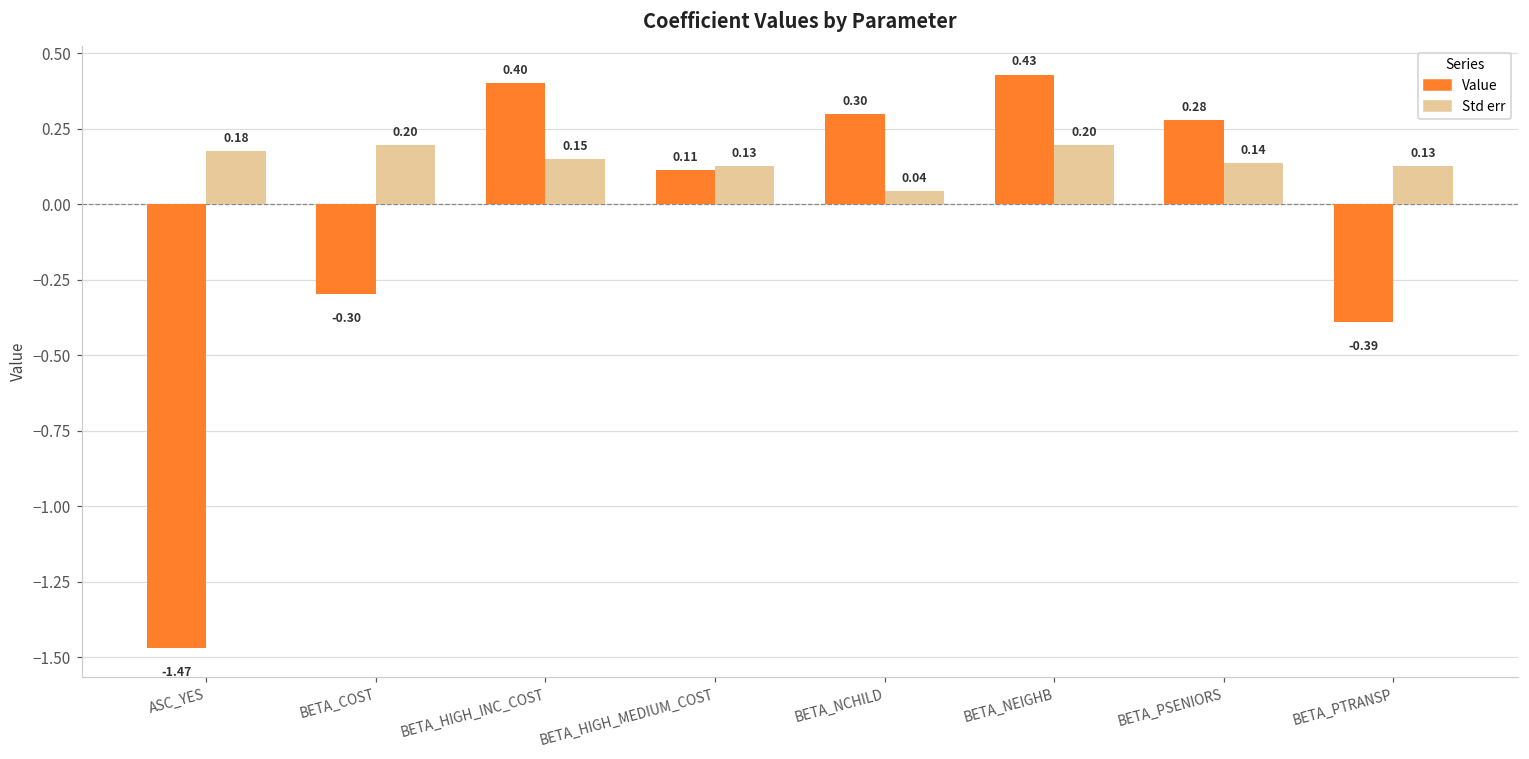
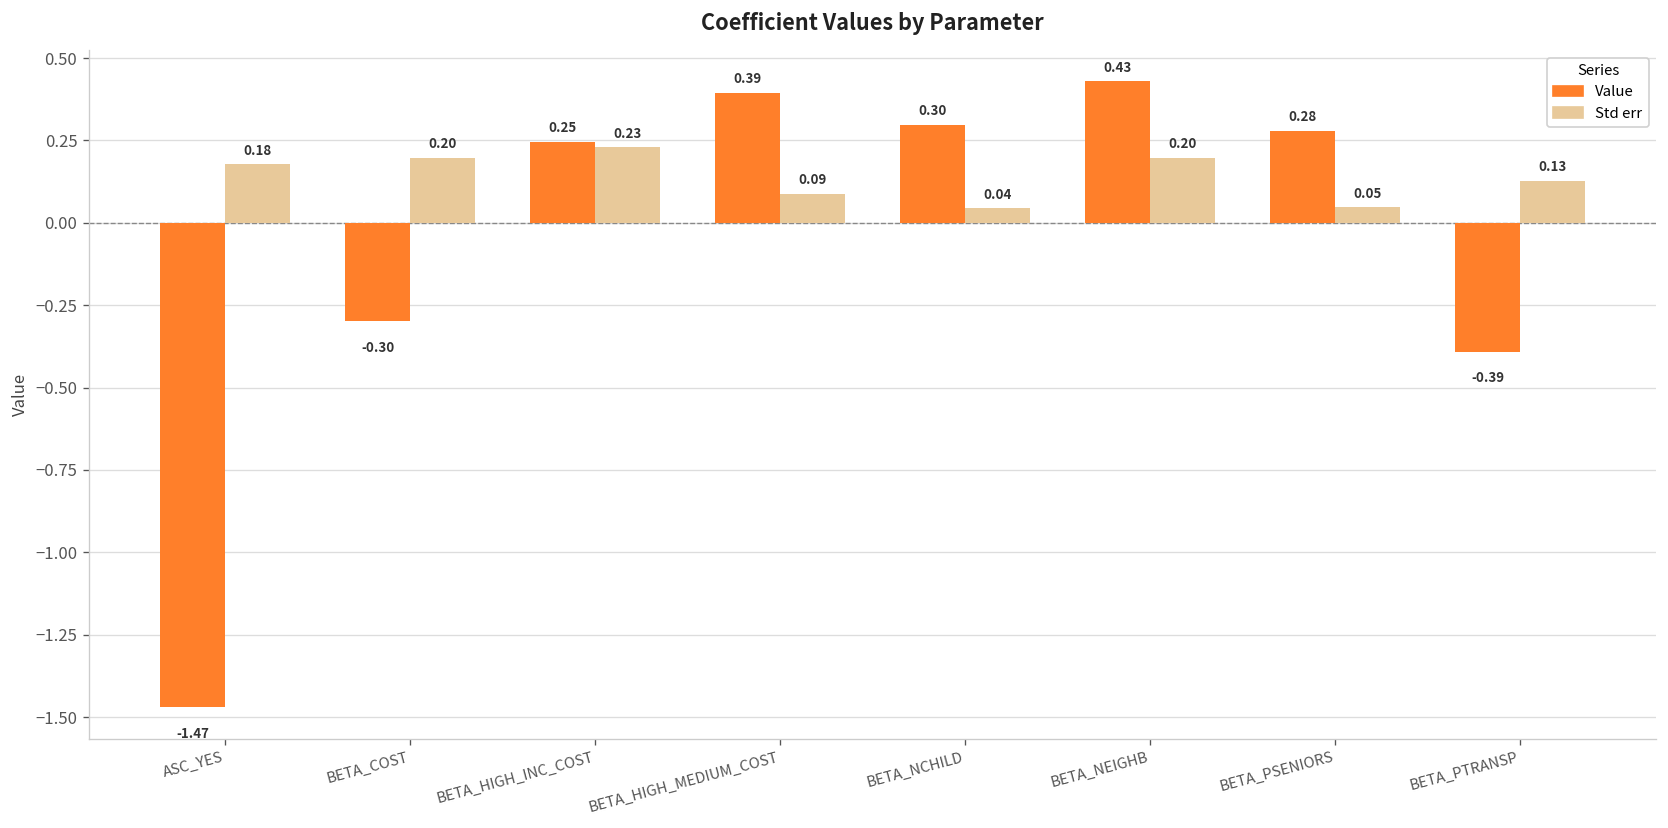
Value, BETA_HIGH_INC_COST: 0.40 -> 0.25
Std err, BETA_HIGH_INC_COST: 0.15 -> 0.23
Value, BETA_HIGH_MEDIUM_COST: 0.11 -> 0.39
Std err, BETA_HIGH_MEDIUM_COST: 0.13 -> 0.09
Std err, BETA_PSENIORS: 0.14 -> 0.05
